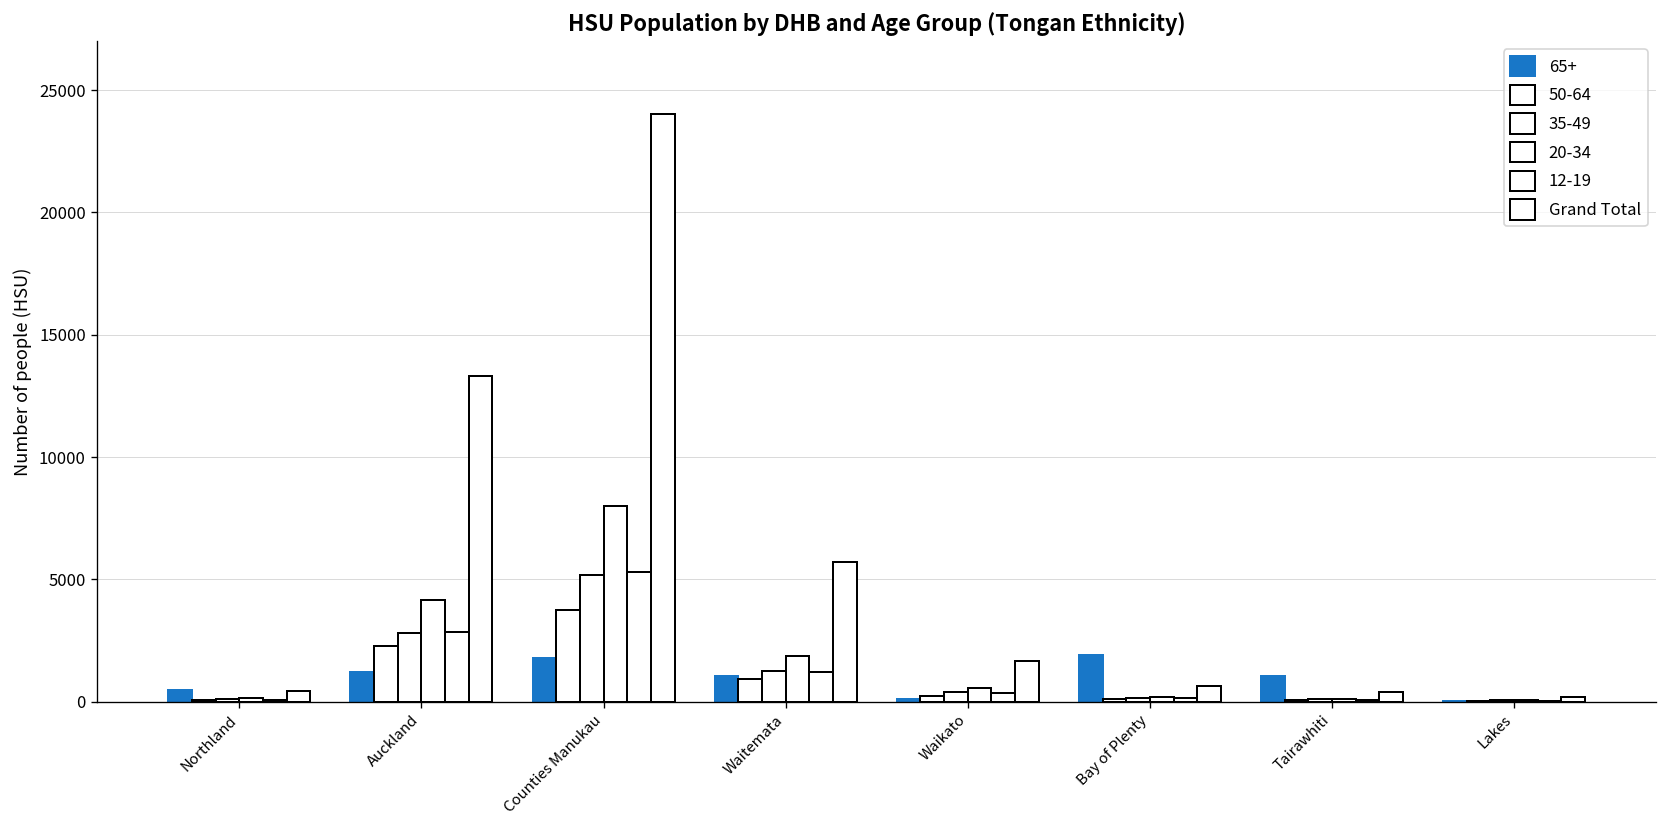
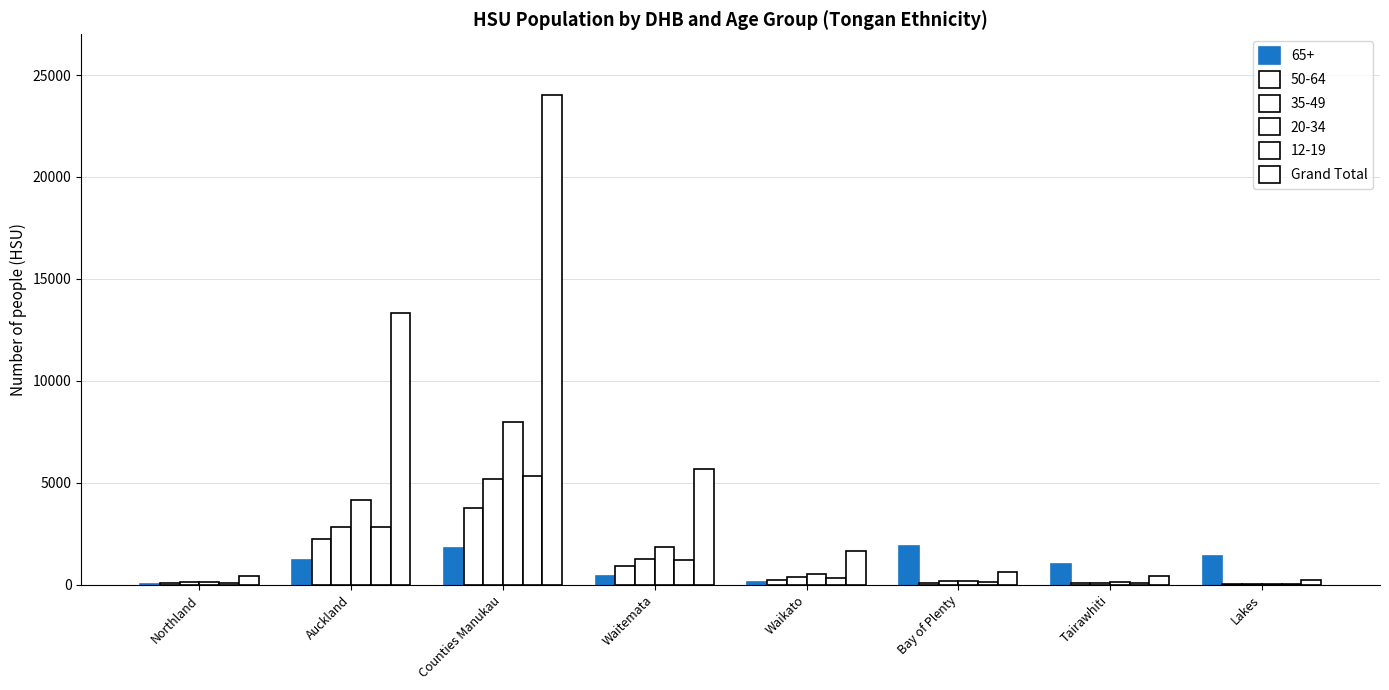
65+, Northland: 500 -> 0
65+, Waitemata: 1000 -> 400
65+, Lakes: 0 -> 1400
